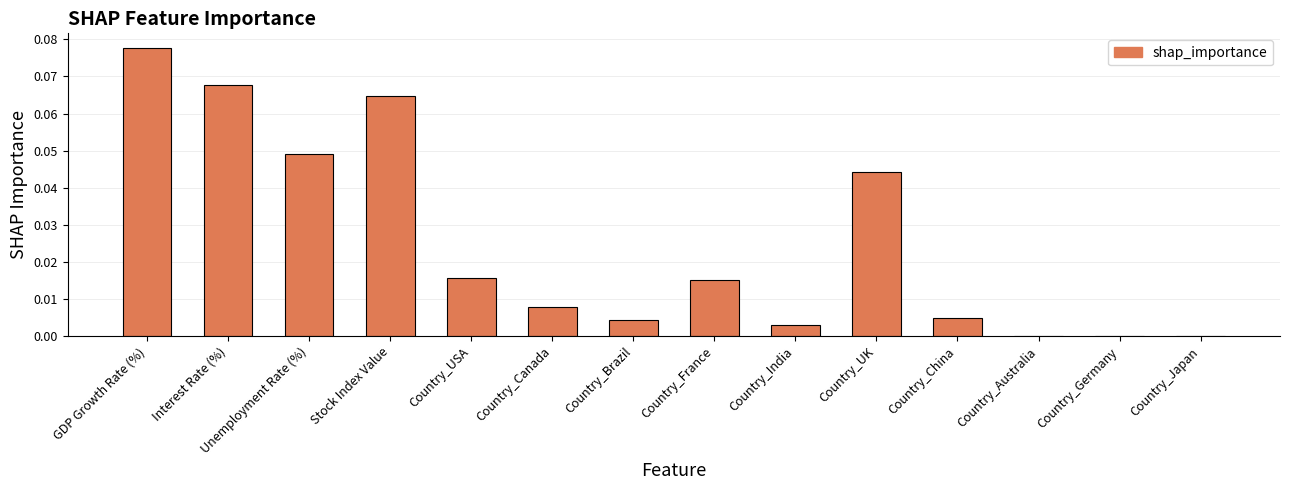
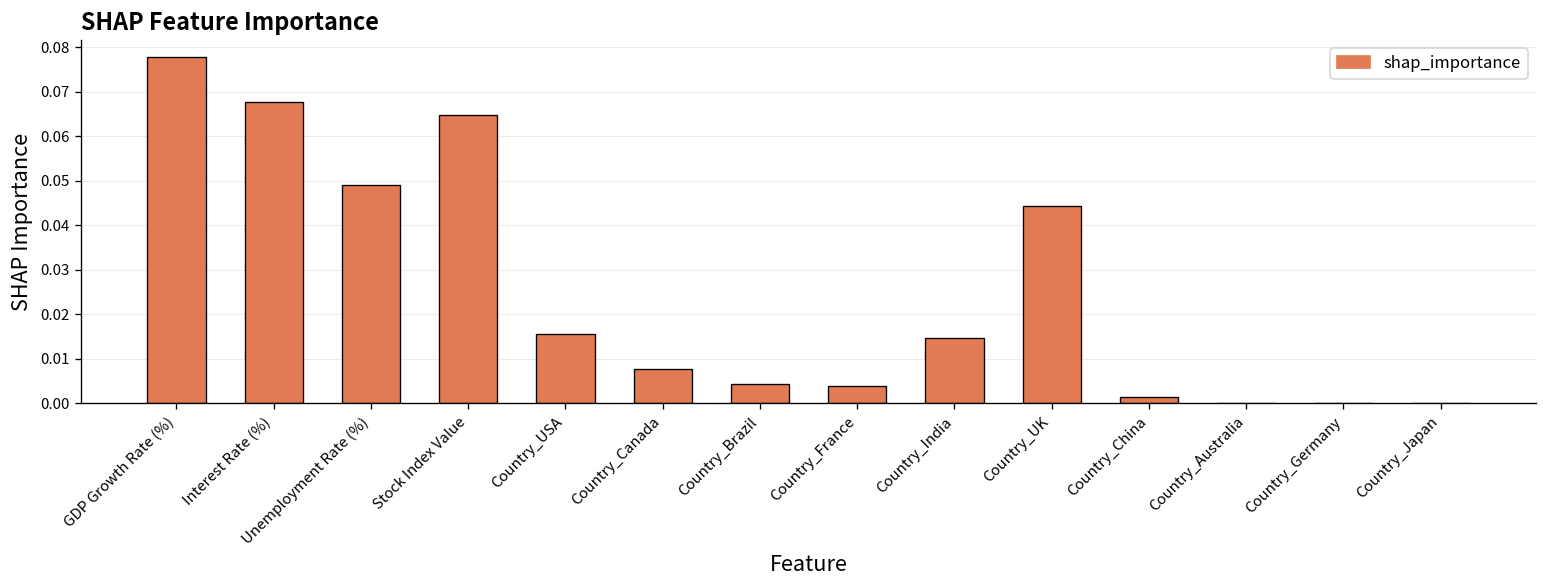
Country_France: 0.015 -> 0.004
Country_India: 0.003 -> 0.015
Country_China: 0.005 -> 0.001
